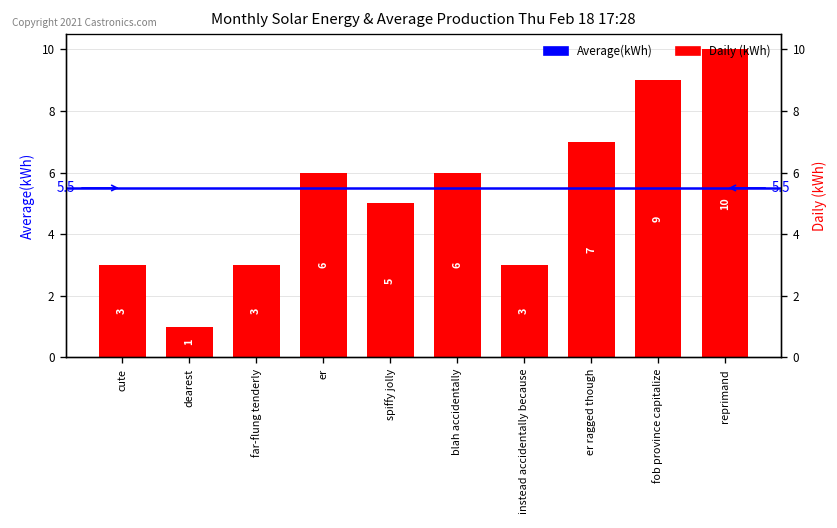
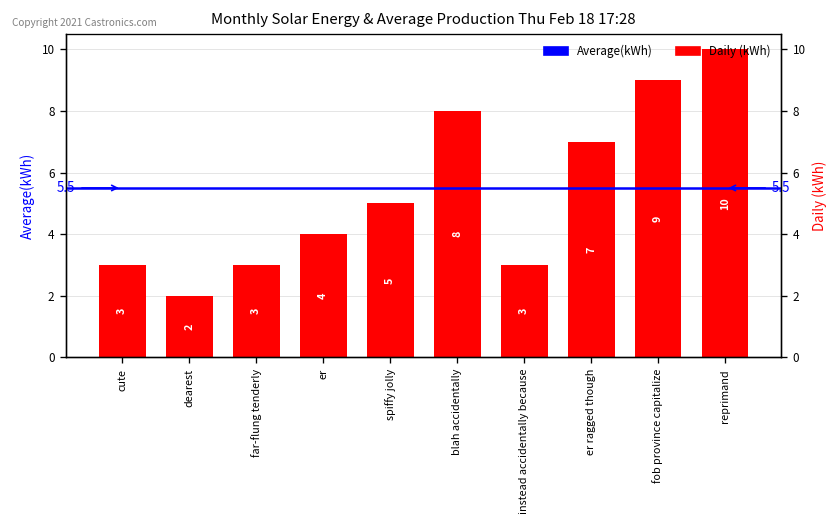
dearest: 1 -> 2
er: 6 -> 4
blah accidentally: 6 -> 8
